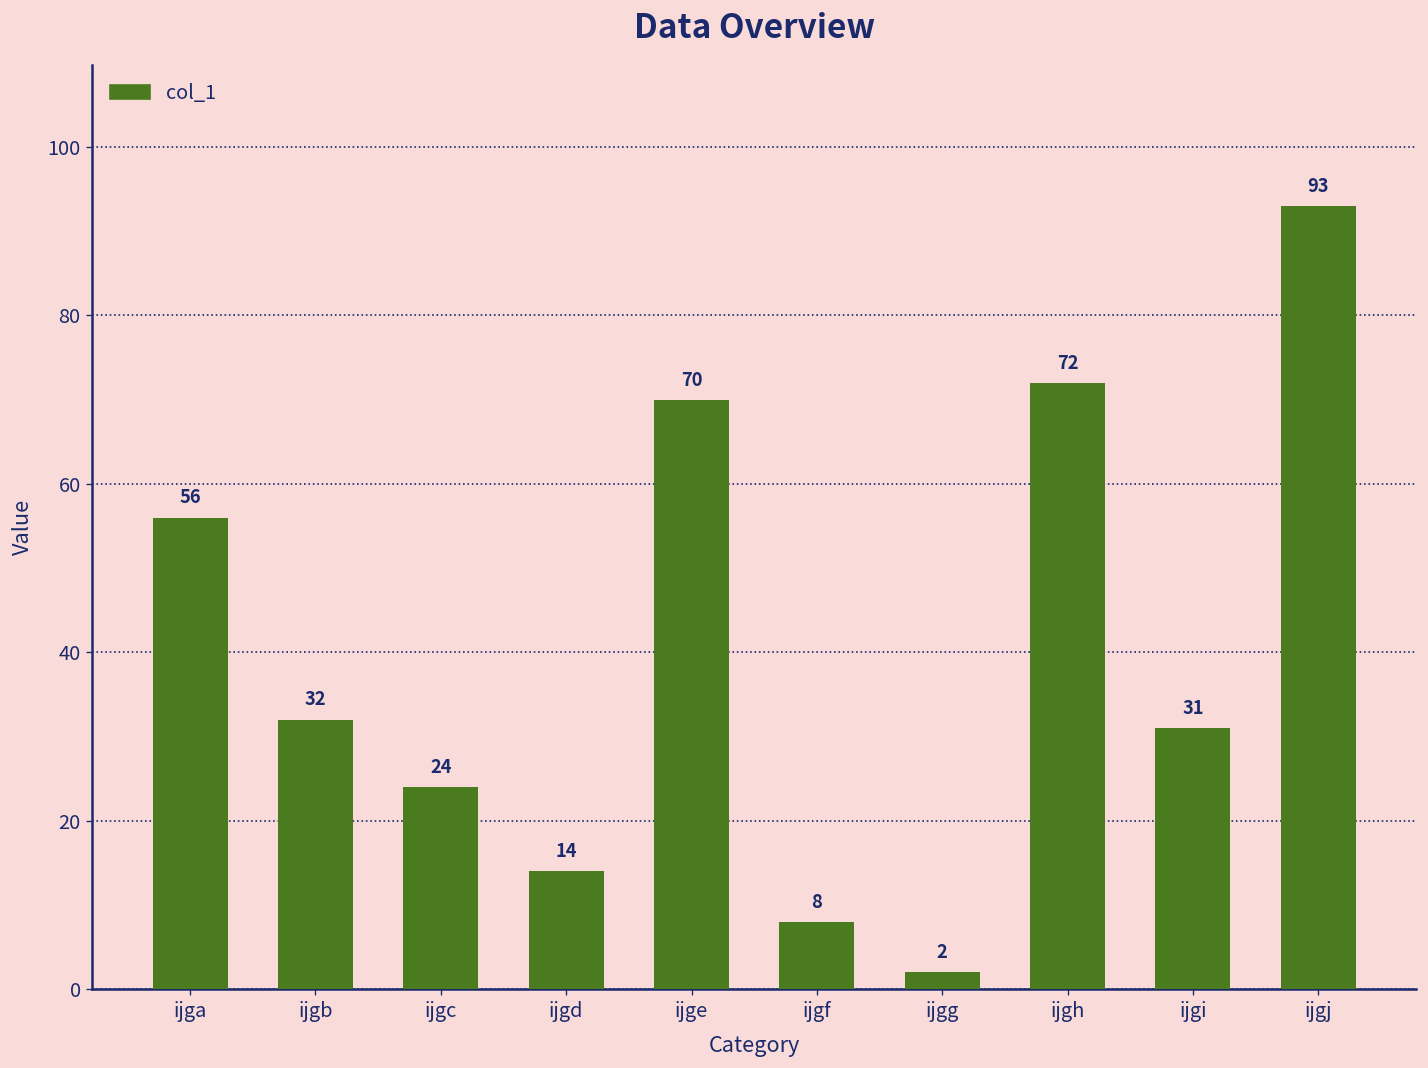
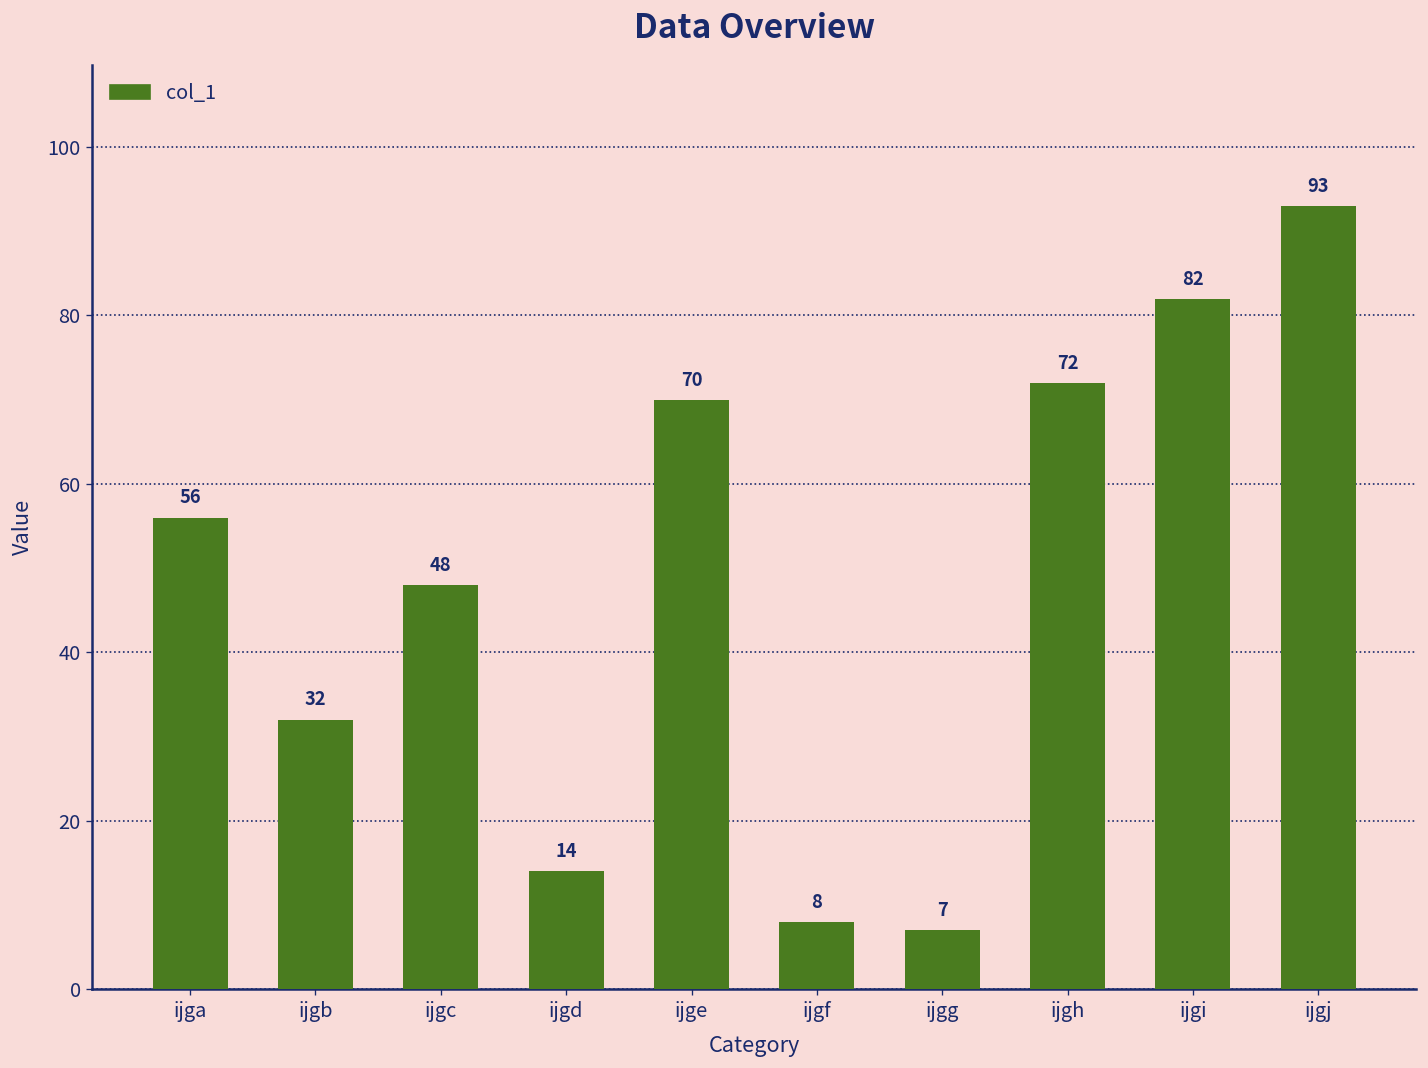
ijgc: 24 -> 48
ijgg: 2 -> 7
ijgi: 31 -> 82
